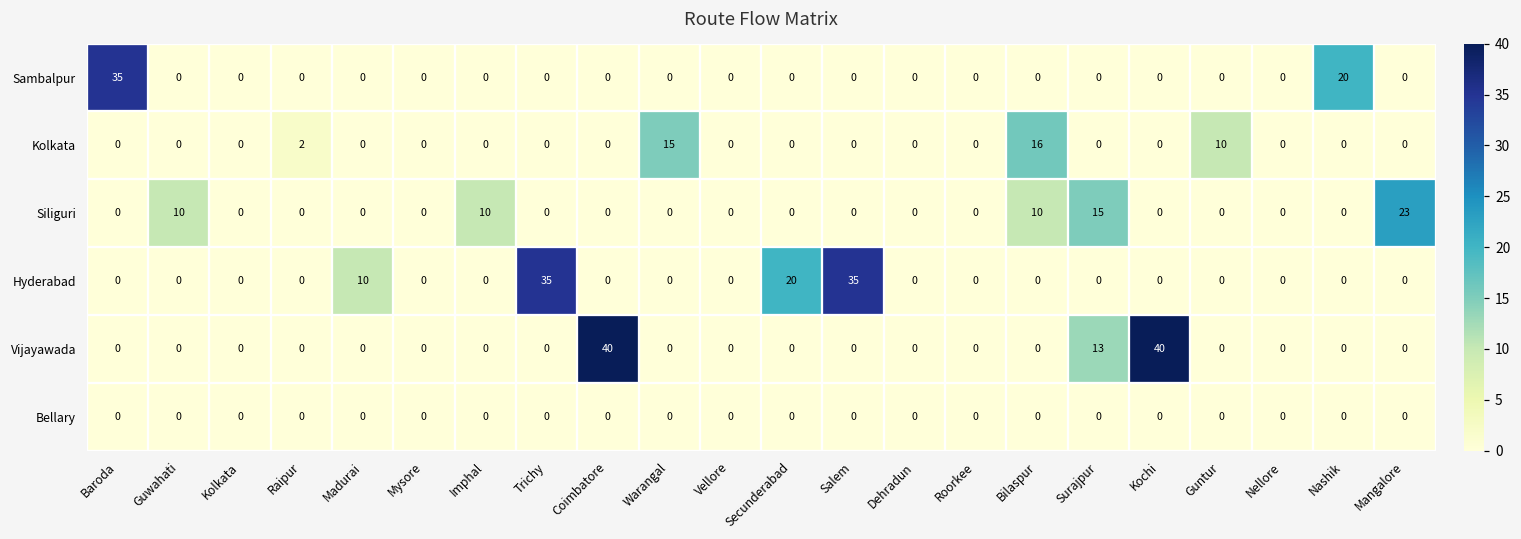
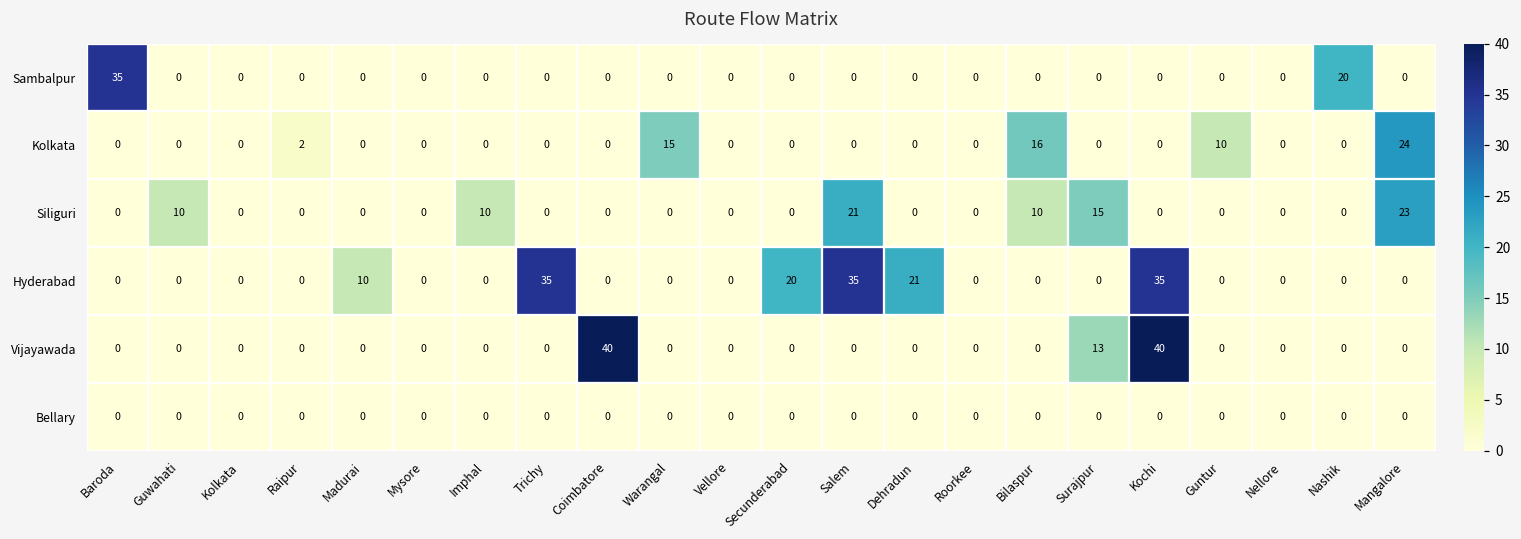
Kolkata, Mangalore: 0 -> 24
Siliguri, Salem: 0 -> 21
Hyderabad, Dehradun: 0 -> 21
Hyderabad, Kochi: 0 -> 35
